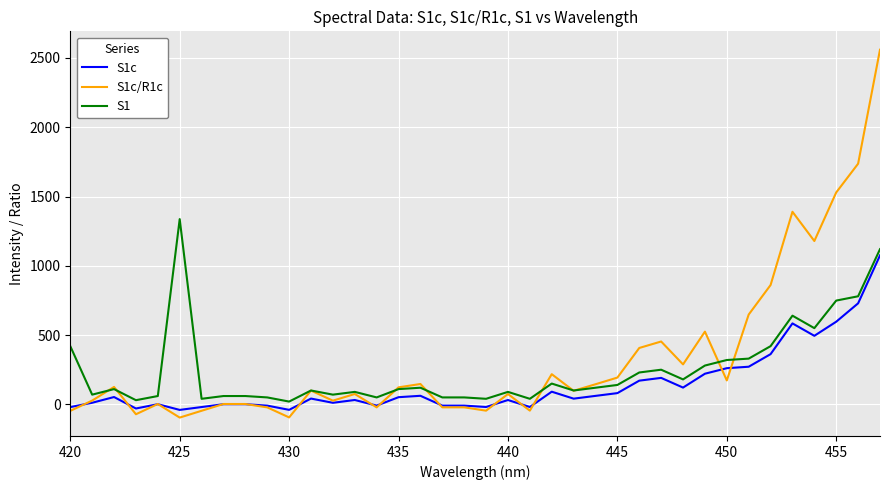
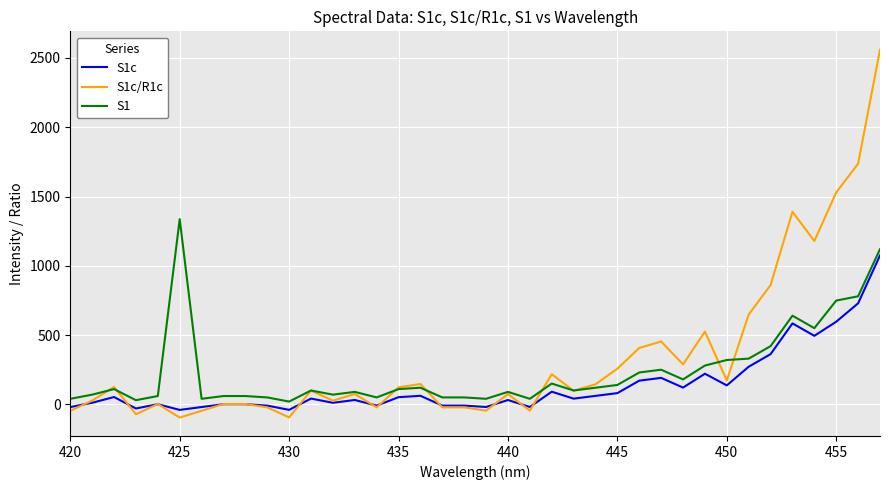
S1, 420: 420 -> 40
S1c/R1c, 445: 190 -> 260
S1c, 450: 260 -> 140
